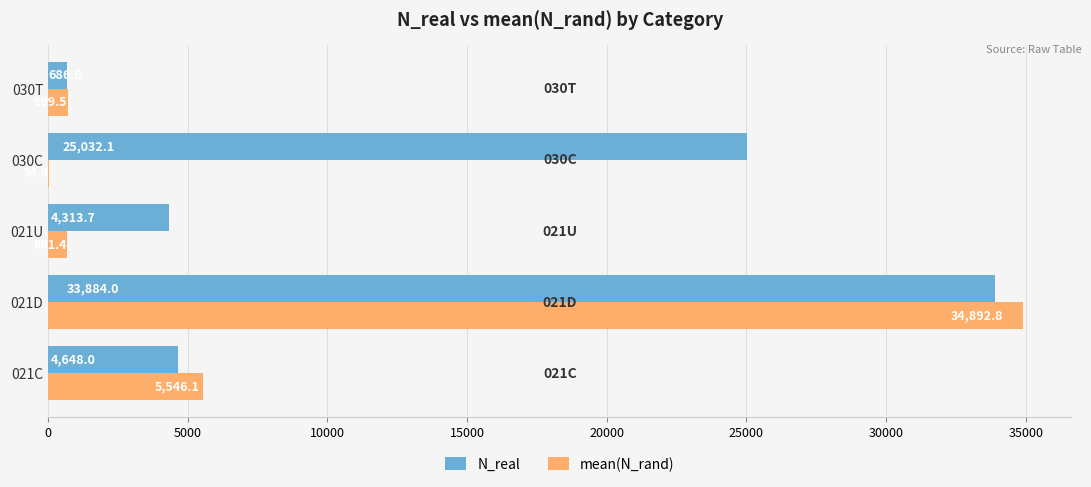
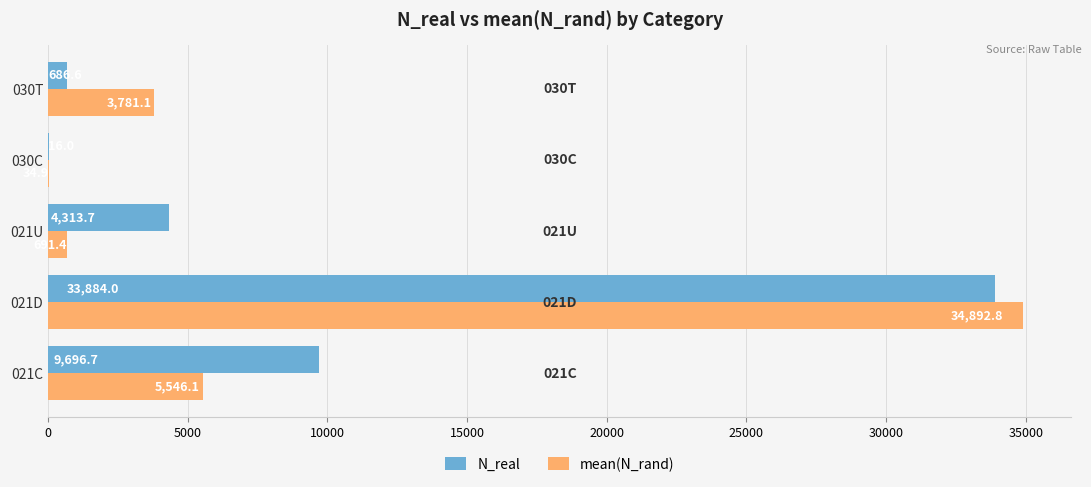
mean(N_rand), 030T: 699.5 -> 3,781.1
N_real, 030C: 25000 -> 0
N_real, 021C: 4,648.0 -> 9,696.7
